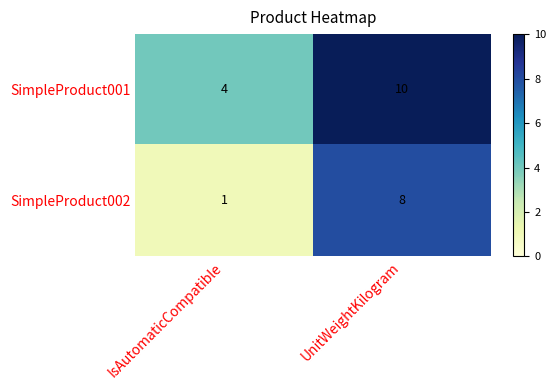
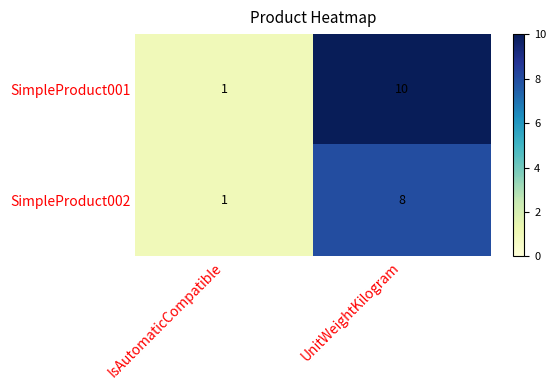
SimpleProduct001, IsAutomaticCompatible: 4 -> 1
